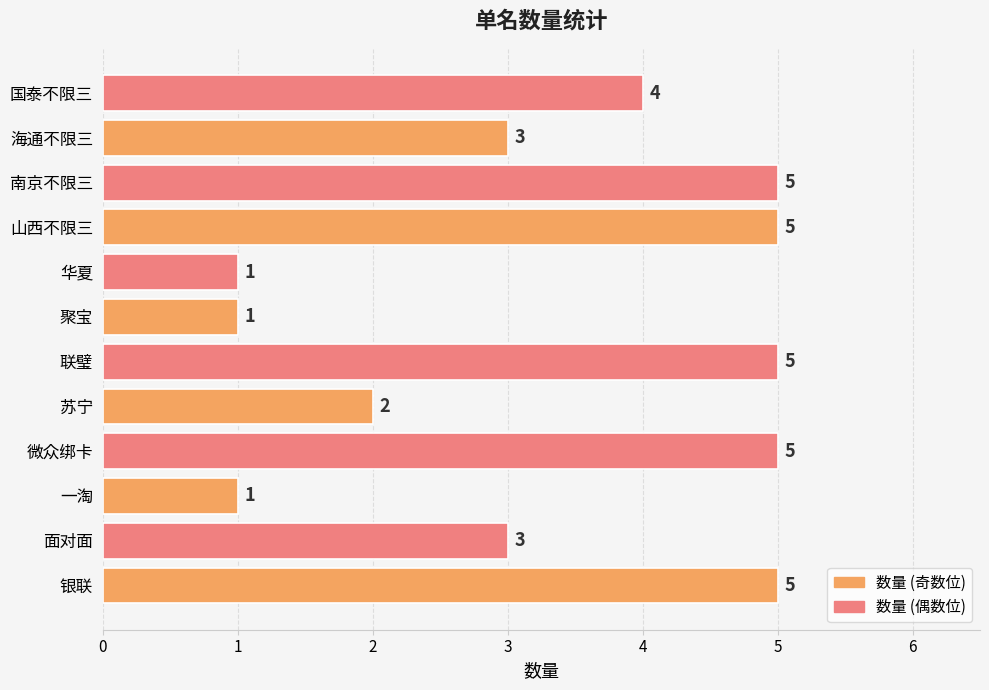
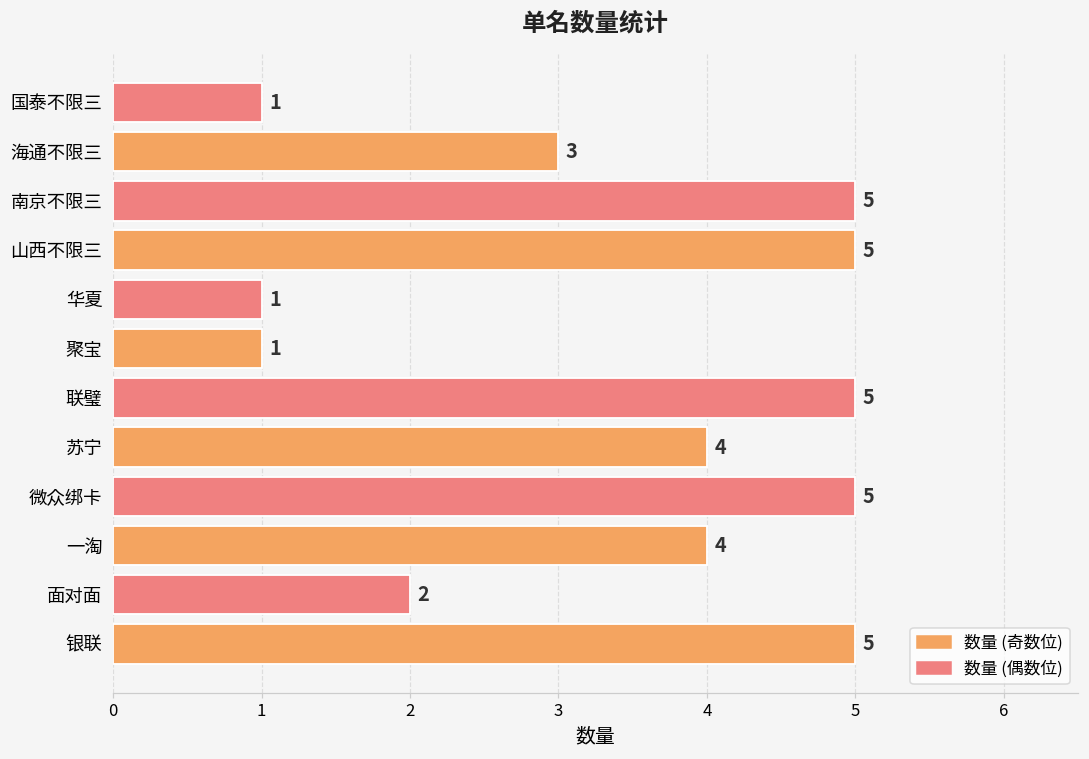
国泰不限三: 4 -> 1
苏宁: 2 -> 4
一淘: 1 -> 4
面对面: 3 -> 2
